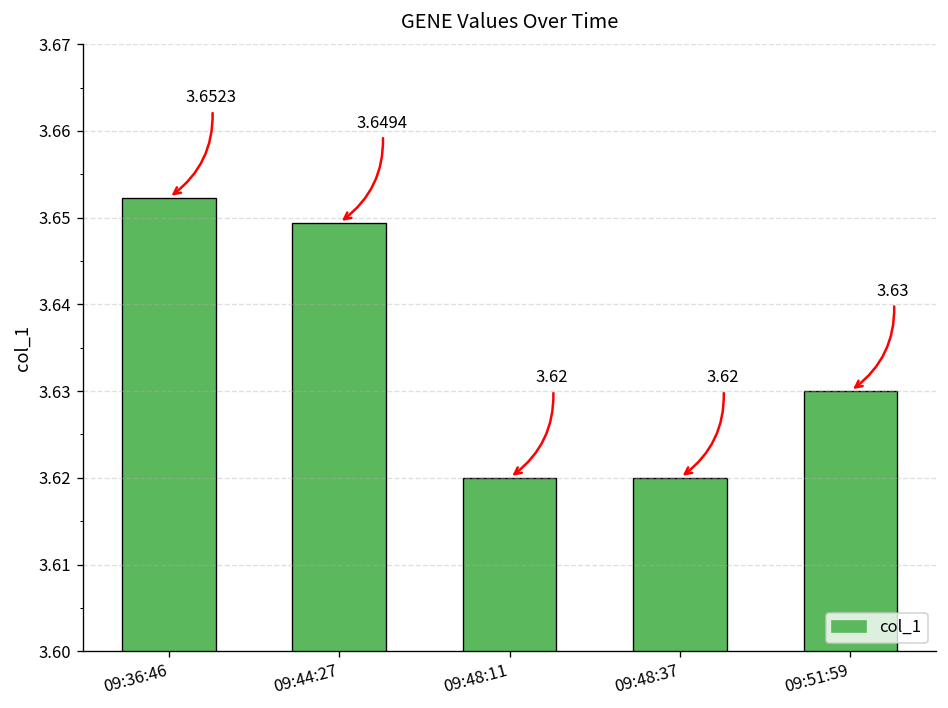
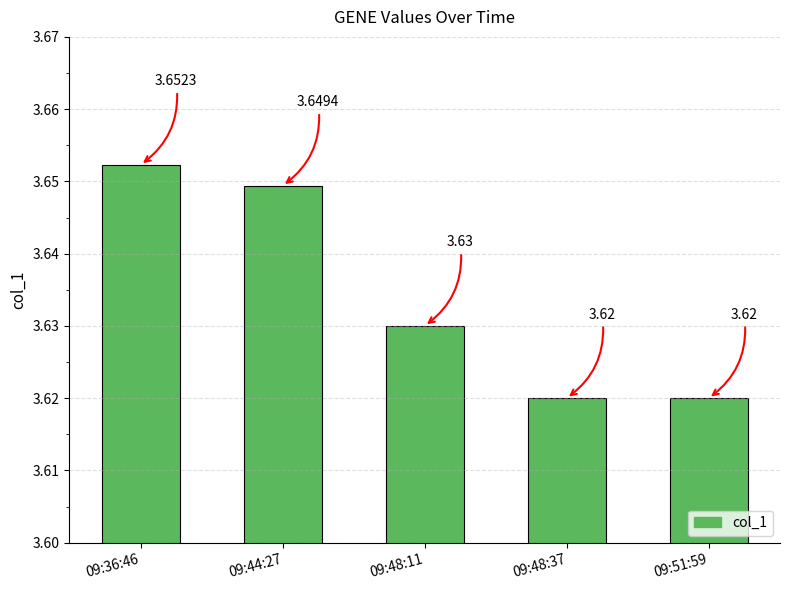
09:48:11: 3.62 -> 3.63
09:51:59: 3.63 -> 3.62
